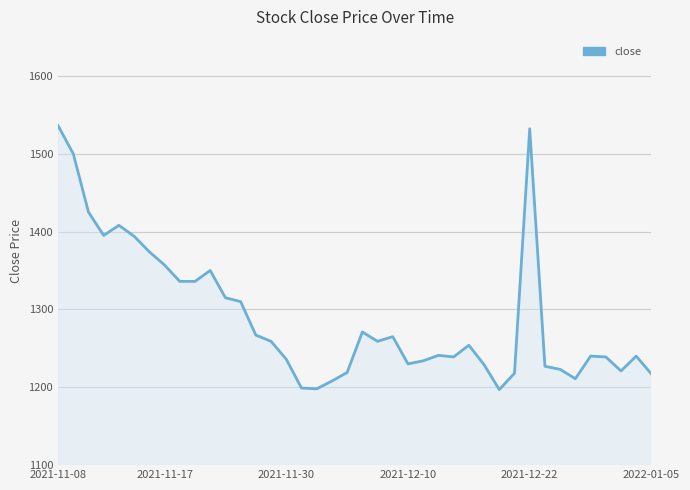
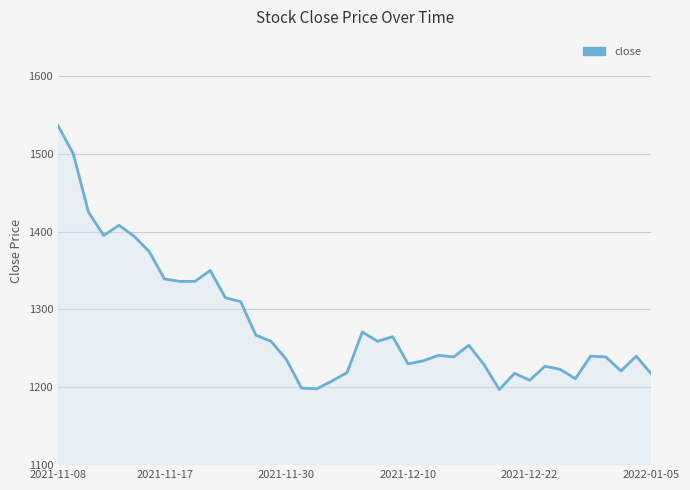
2021-11-17: 1360 -> 1340
2021-12-22: 1530 -> 1210
